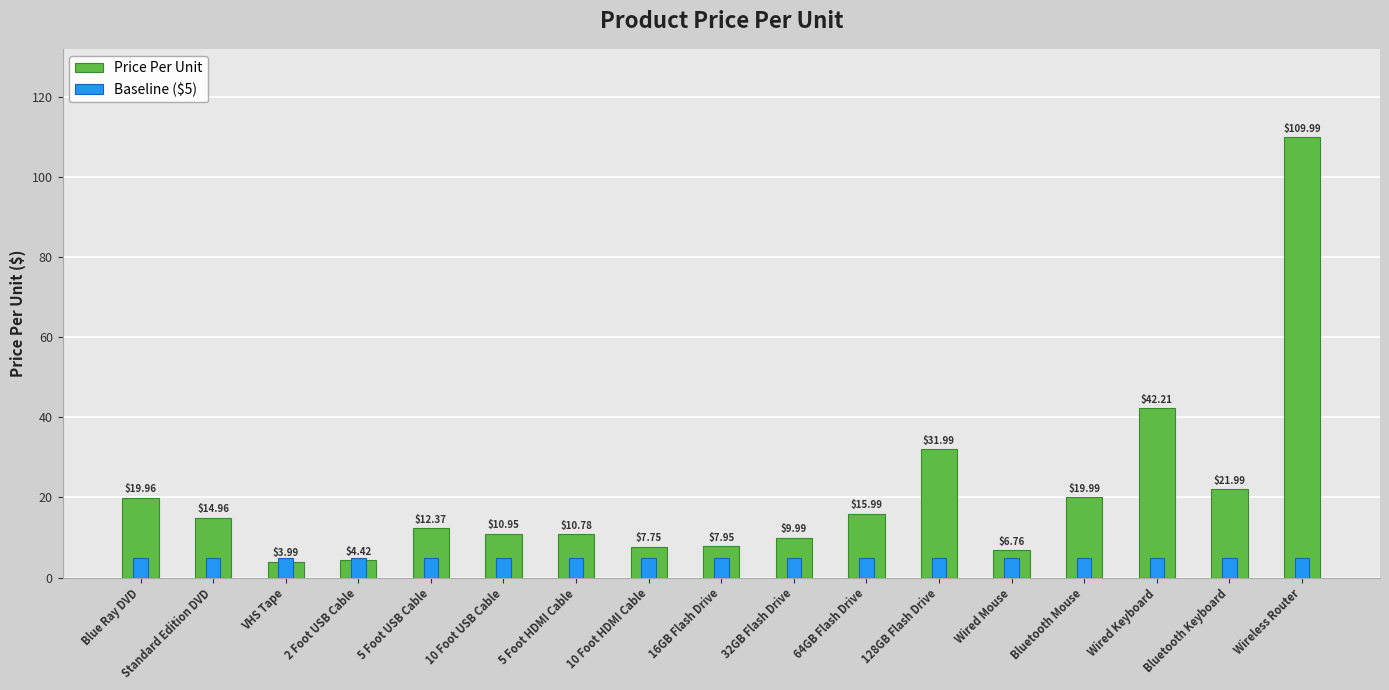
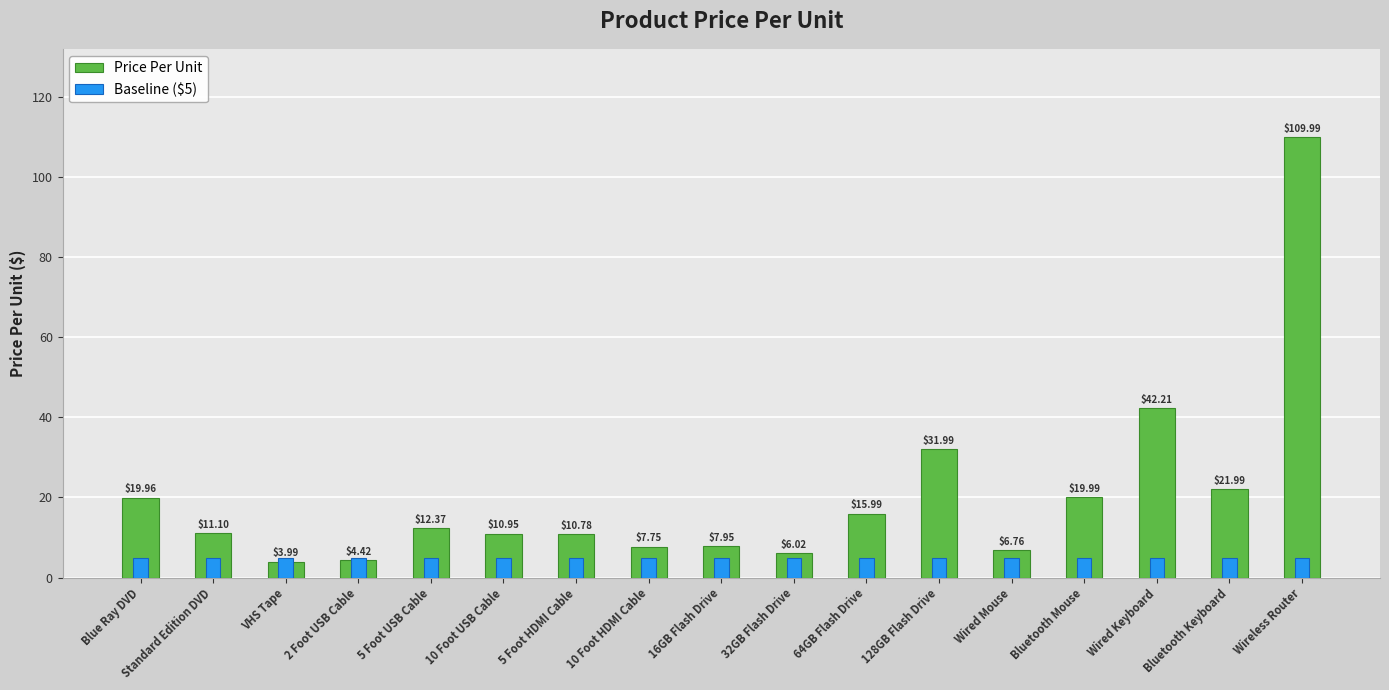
Price Per Unit, Standard Edition DVD: $14.96 -> $11.10
Price Per Unit, 32GB Flash Drive: $9.99 -> $6.02
